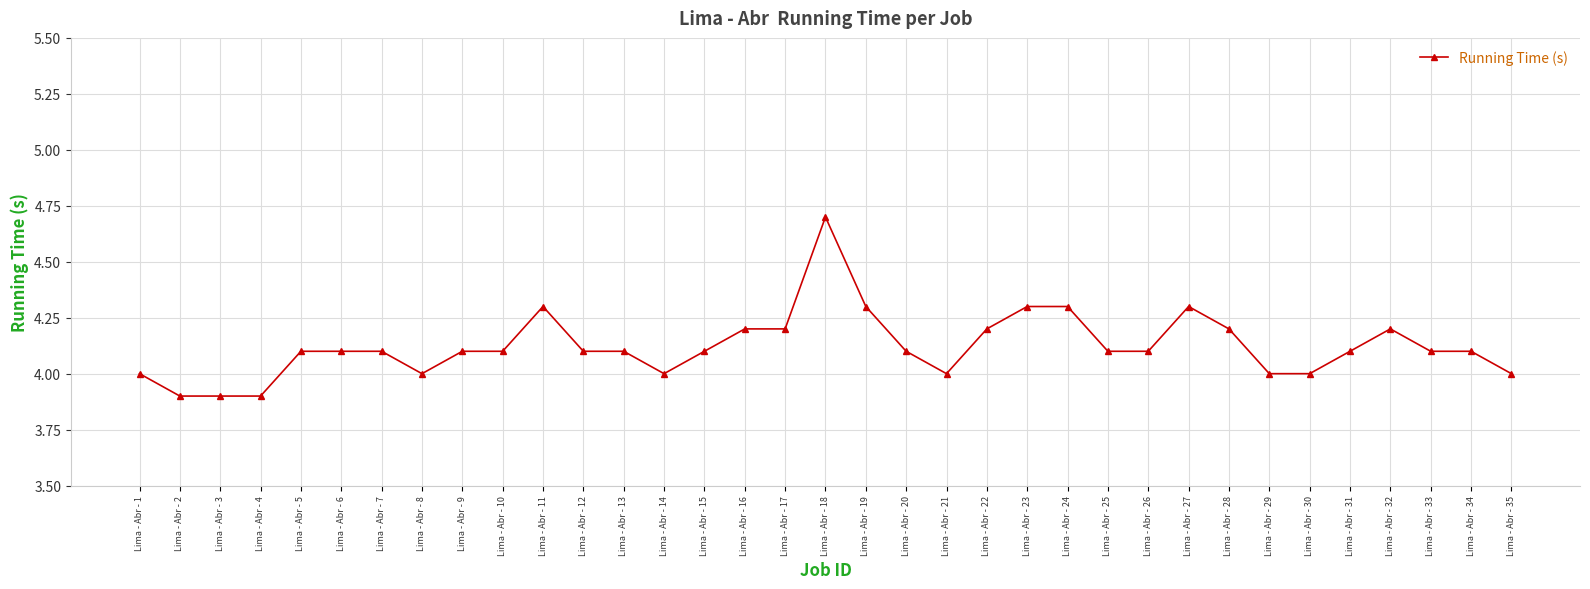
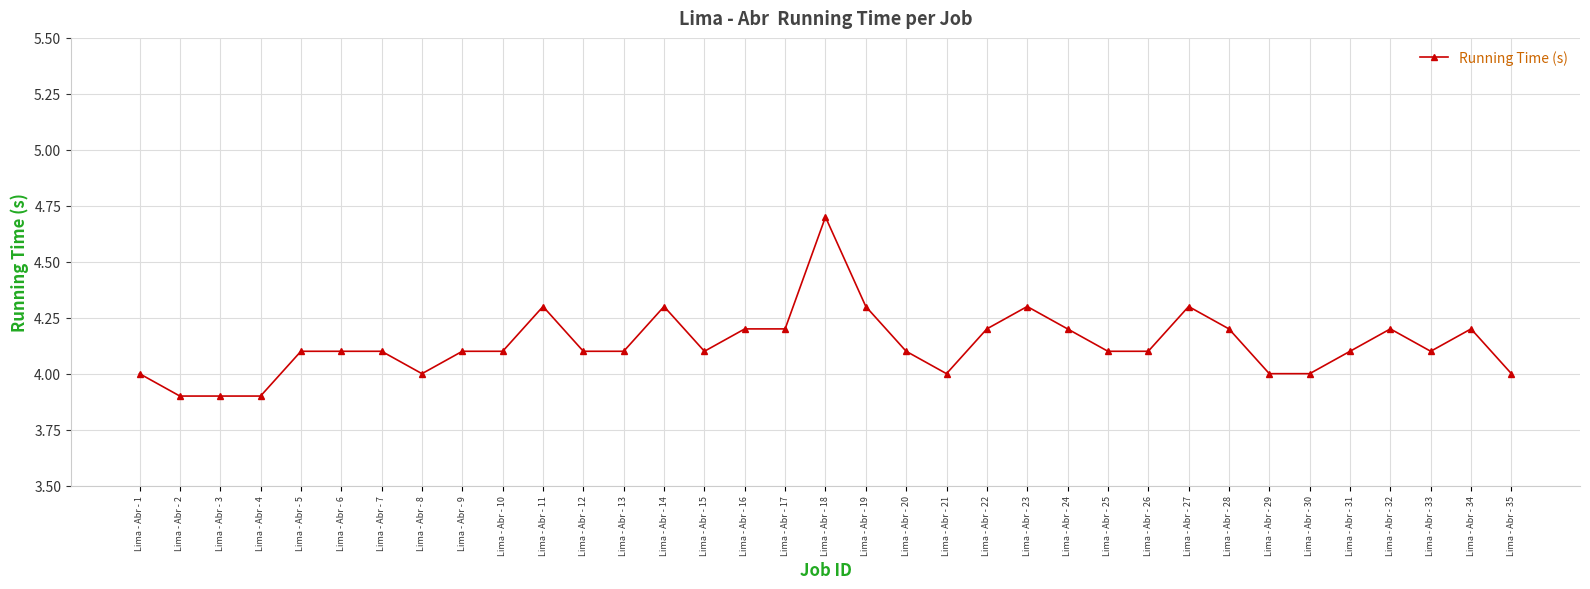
Lima - Abr - 14: 4.0 -> 4.3
Lima - Abr - 24: 4.3 -> 4.2
Lima - Abr - 34: 4.1 -> 4.2
